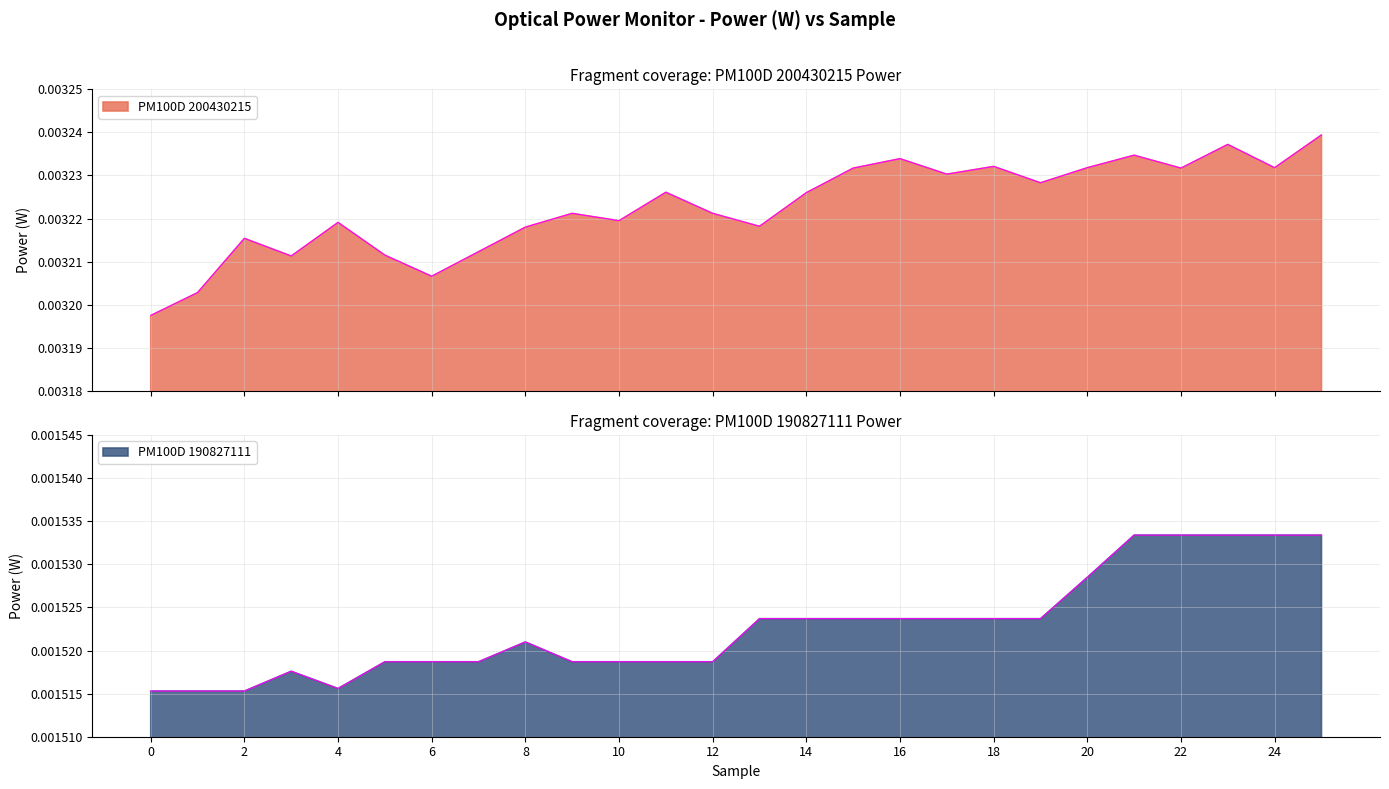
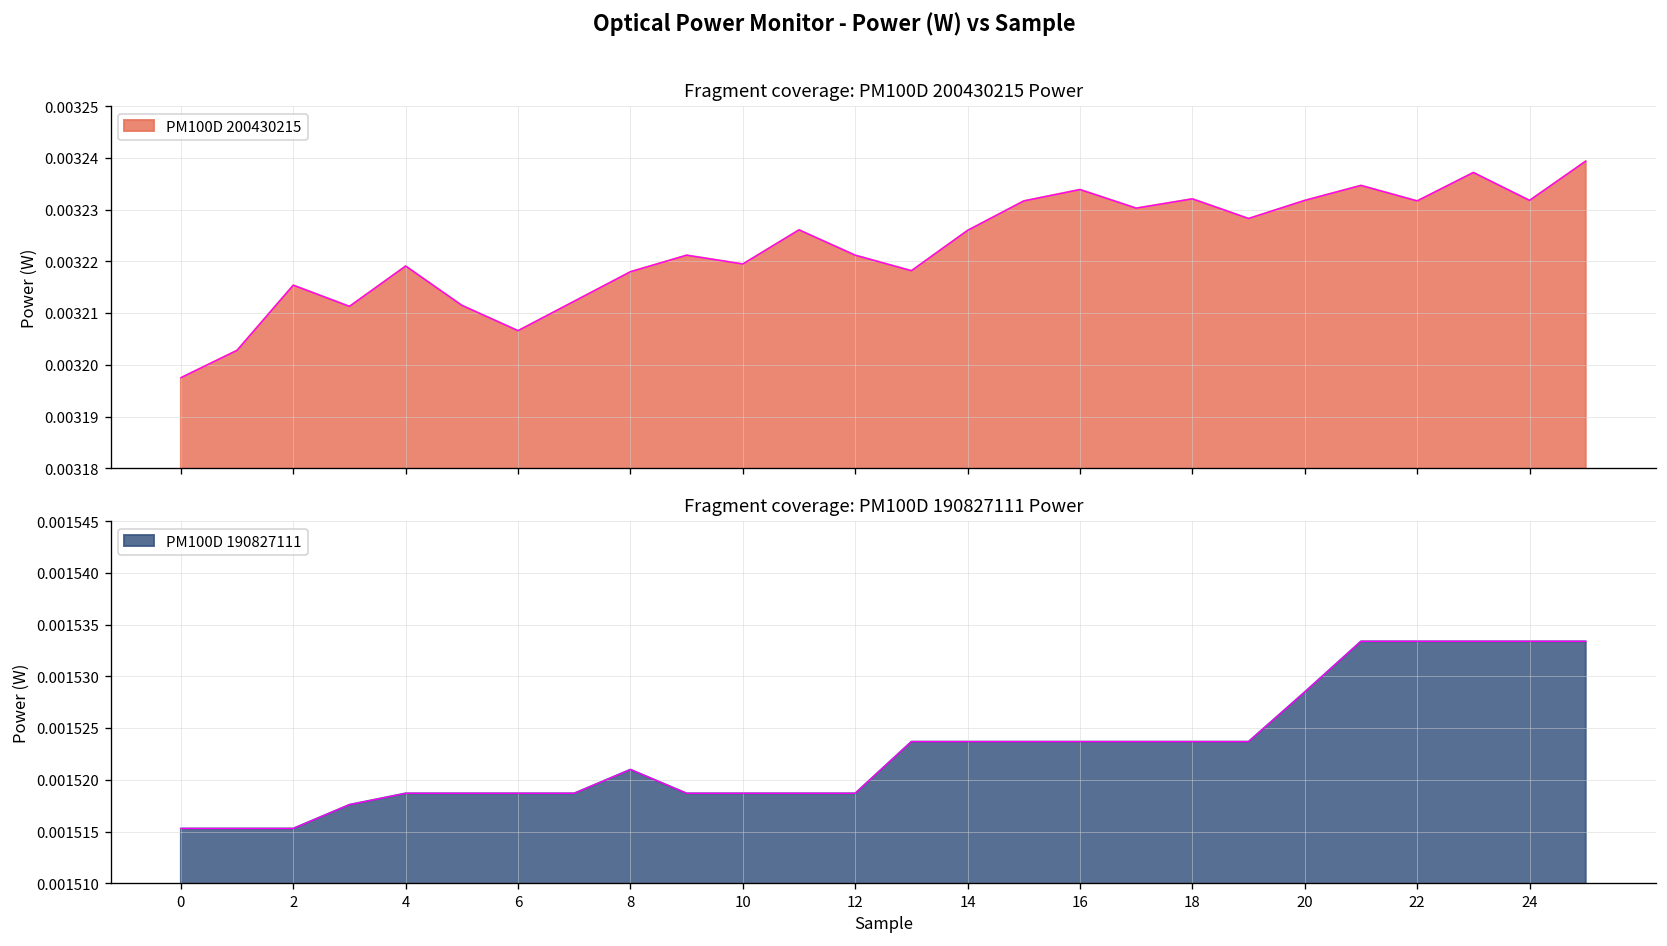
Fragment coverage: PM100D 190827111 Power, 4: 0.001516 -> 0.001519
